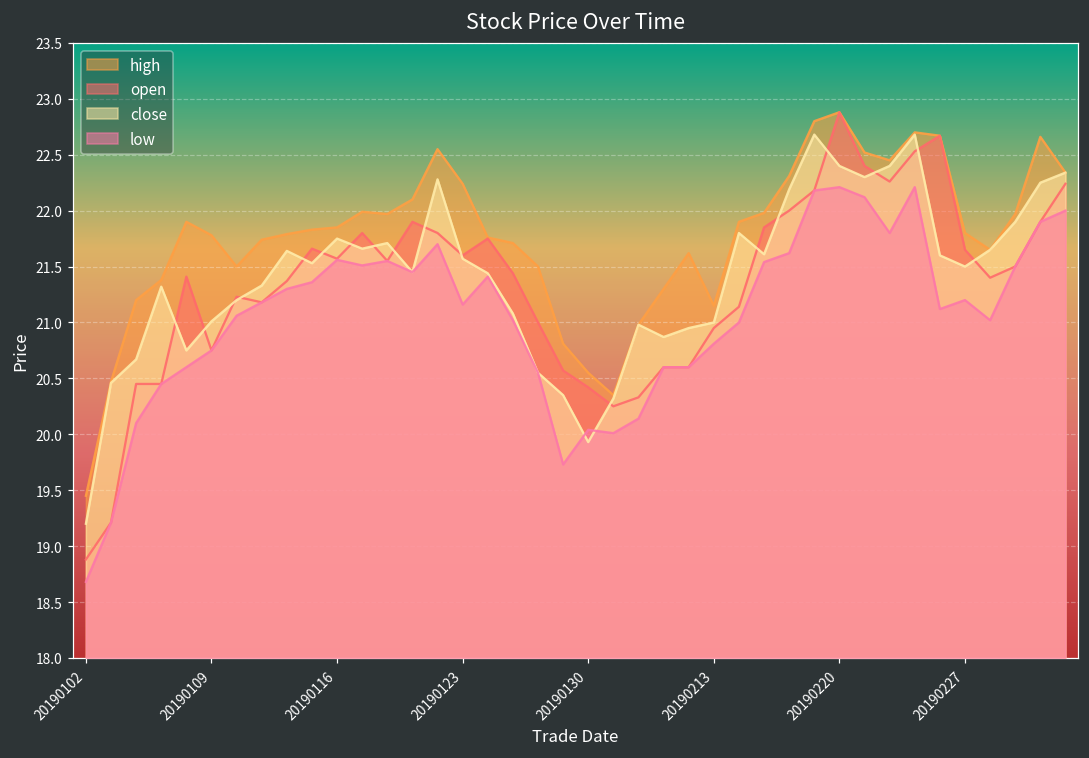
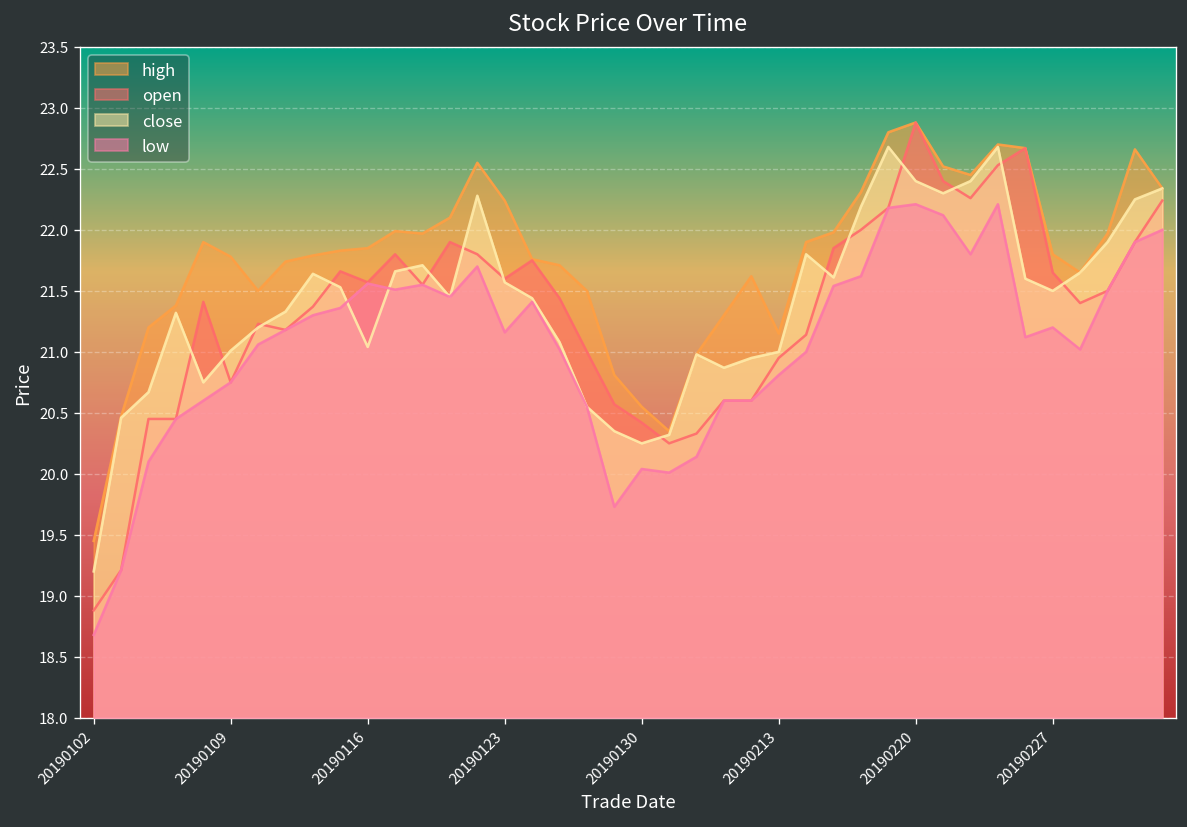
close, 20190116: 21.75 -> 21.04
close, 20190130: 19.93 -> 20.25
